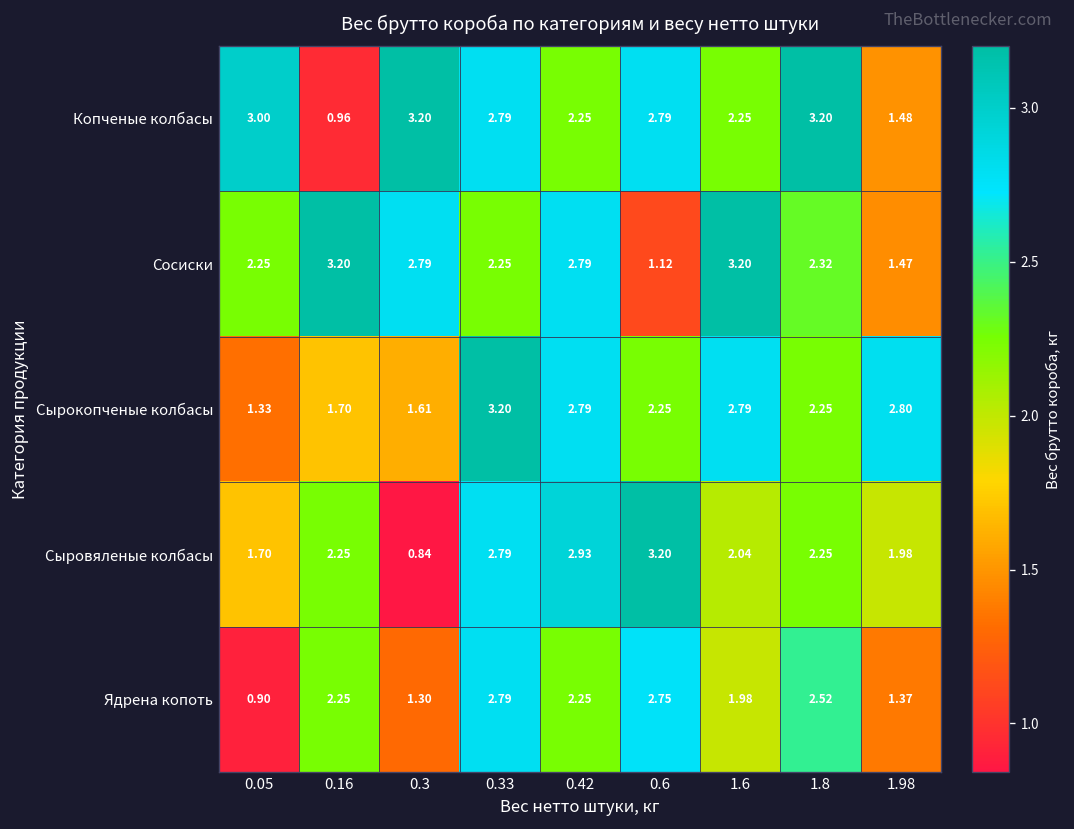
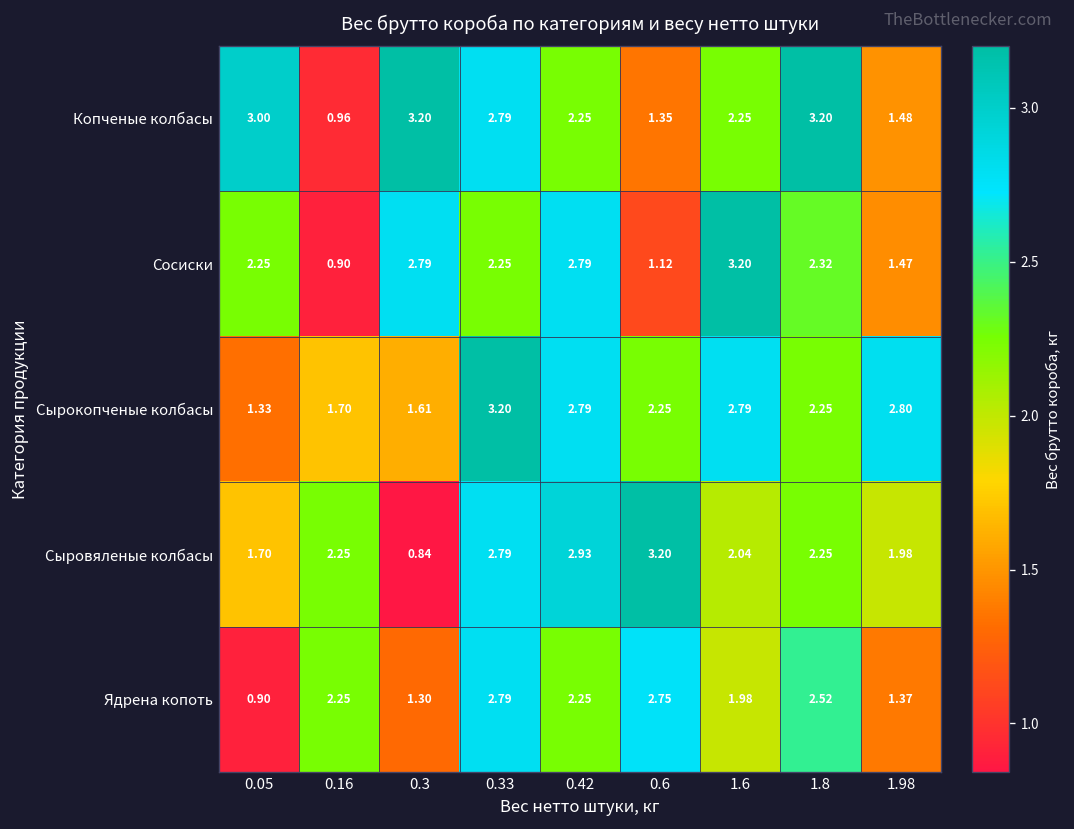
Копченые колбасы, 0.6: 2.79 -> 1.35
Сосиски, 0.16: 3.20 -> 0.90
